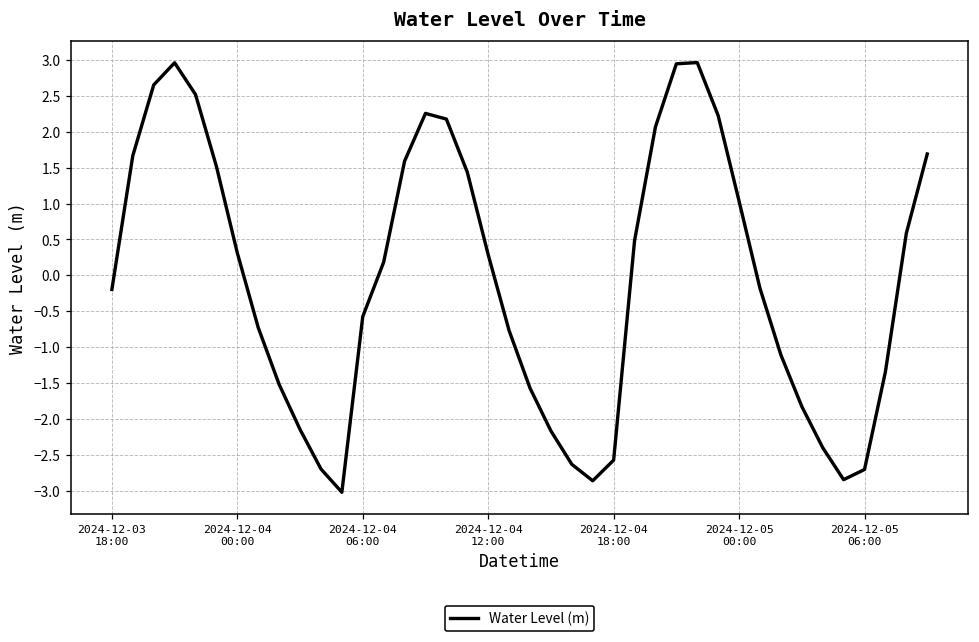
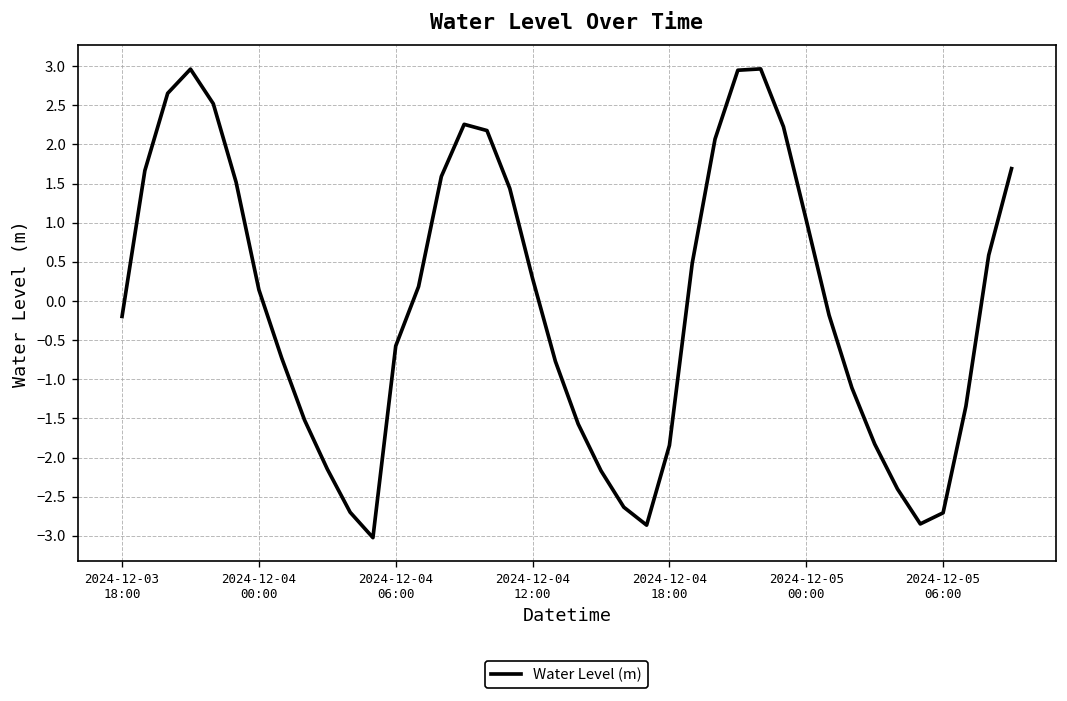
2024-12-04 00:00: 0.3 -> 0.1
2024-12-04 18:00: -2.6 -> -1.8
